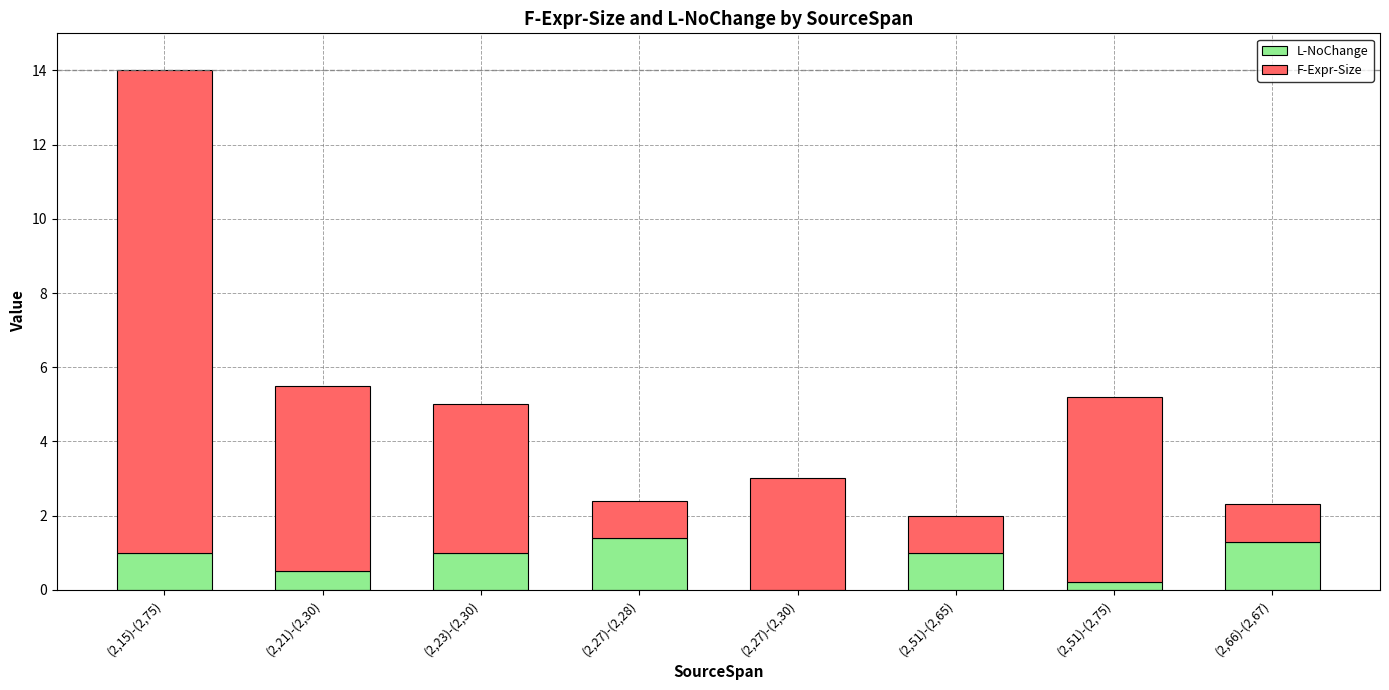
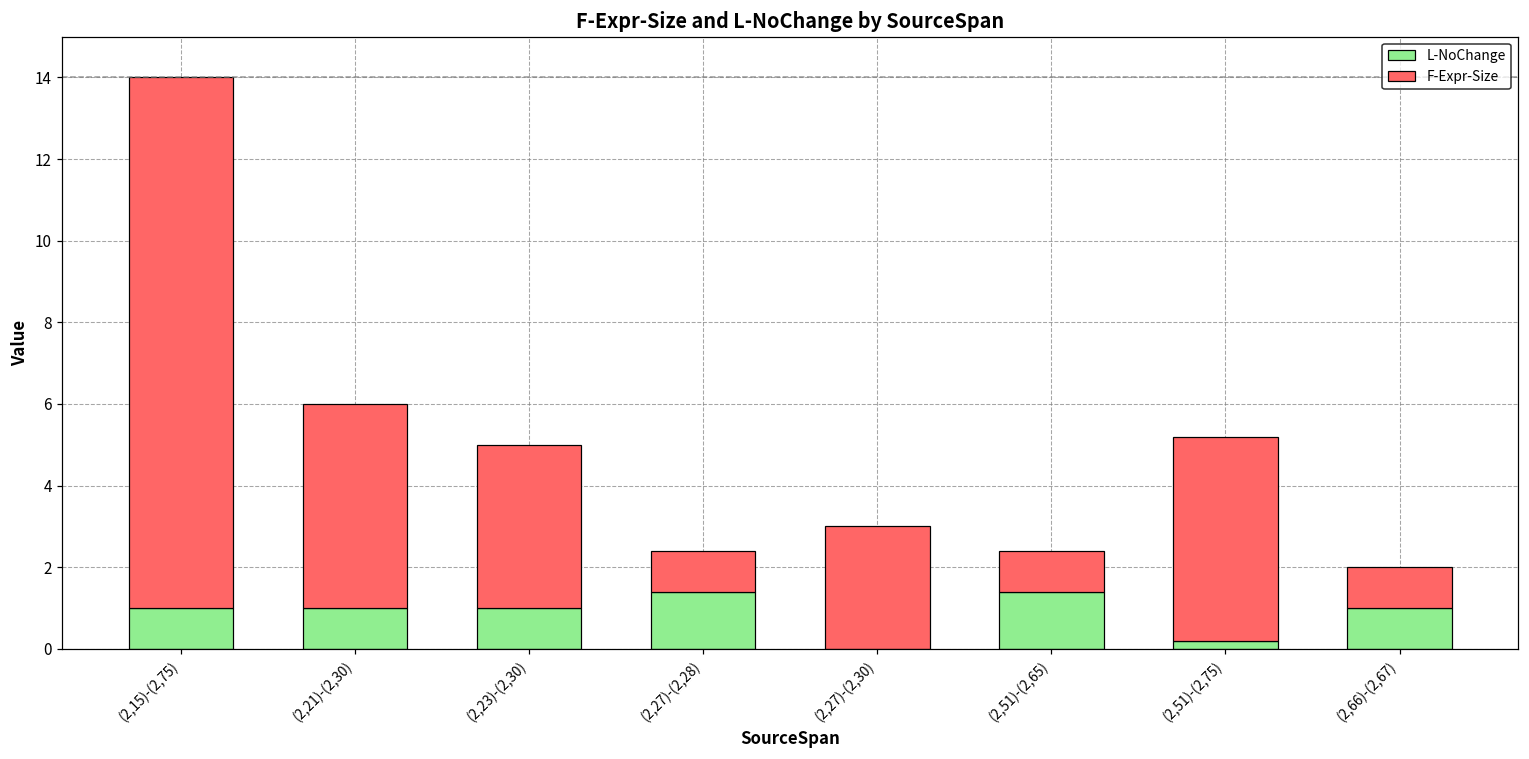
L-NoChange, (2,21)-(2,30): 0.5 -> 1.0
L-NoChange, (2,51)-(2,65): 1.0 -> 1.4
L-NoChange, (2,66)-(2,67): 1.3 -> 1.0
